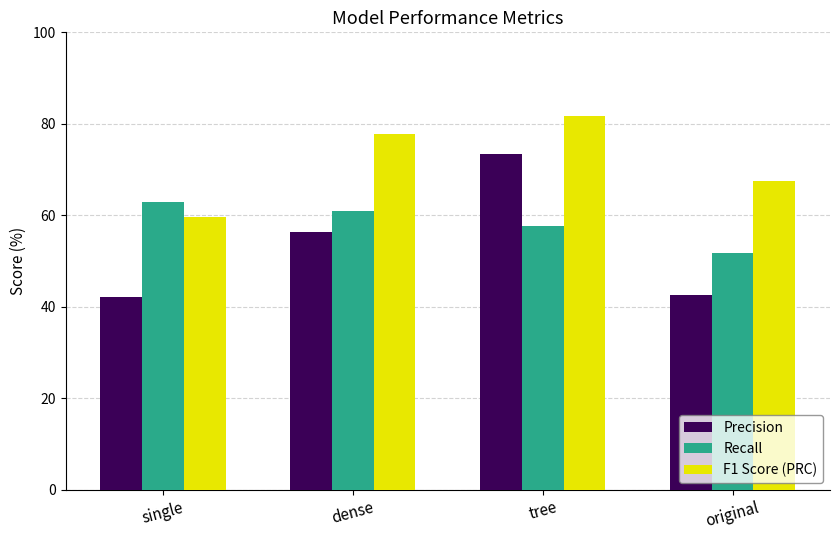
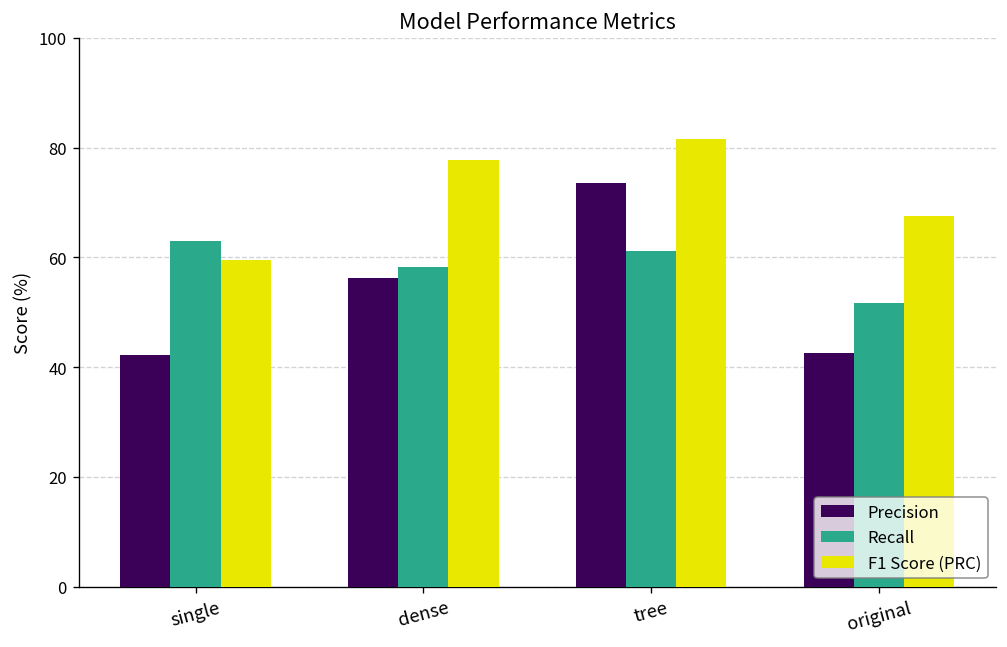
Recall, dense: 61 -> 58
Recall, tree: 58 -> 61
